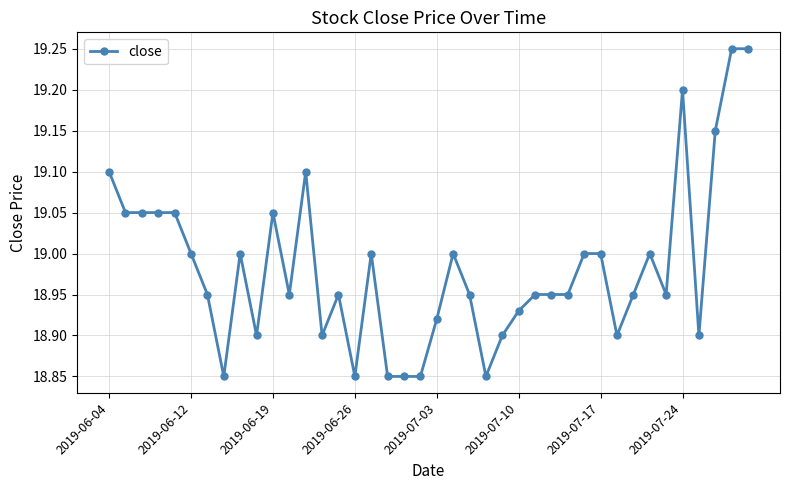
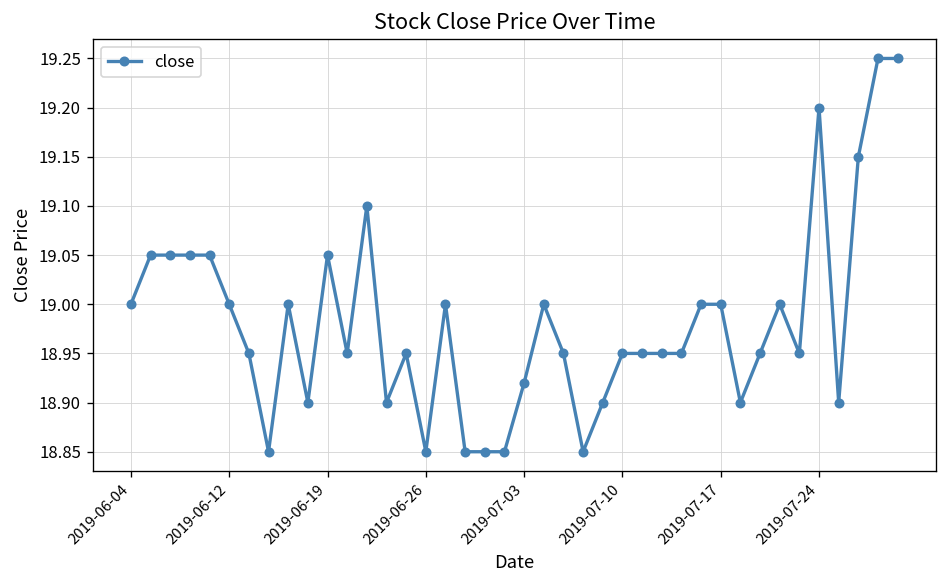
2019-06-04: 19.1 -> 19.0
2019-07-10: 18.93 -> 18.95
